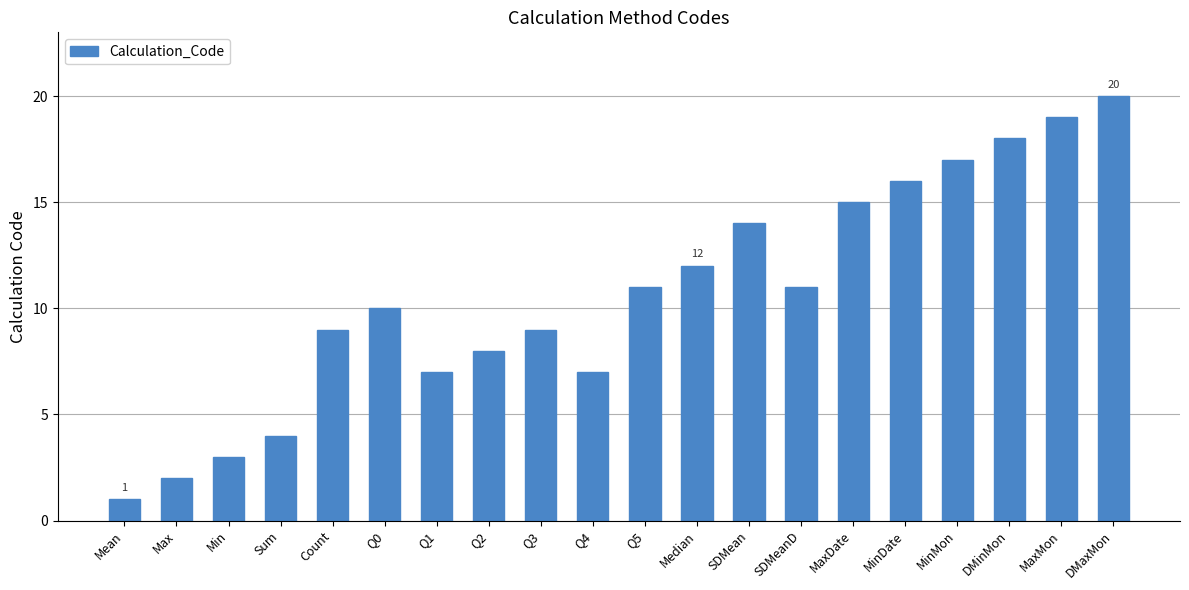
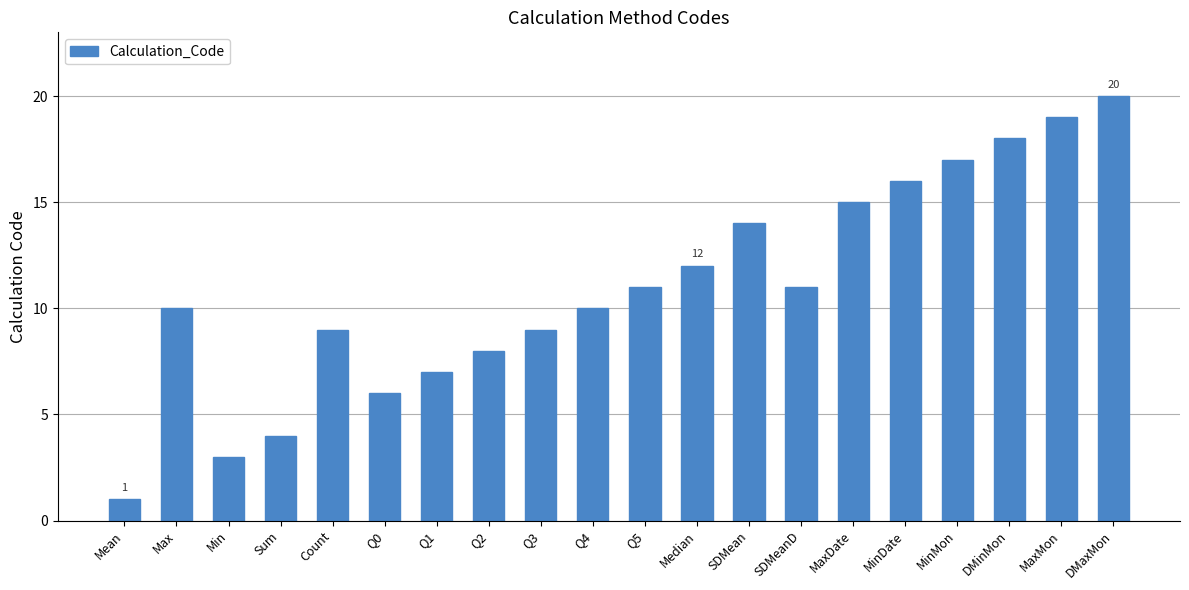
Max: 2 -> 10
Q0: 10 -> 6
Q4: 7 -> 10
